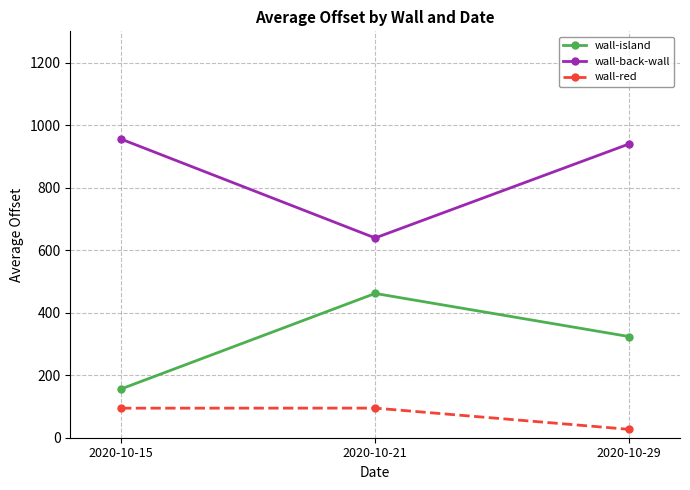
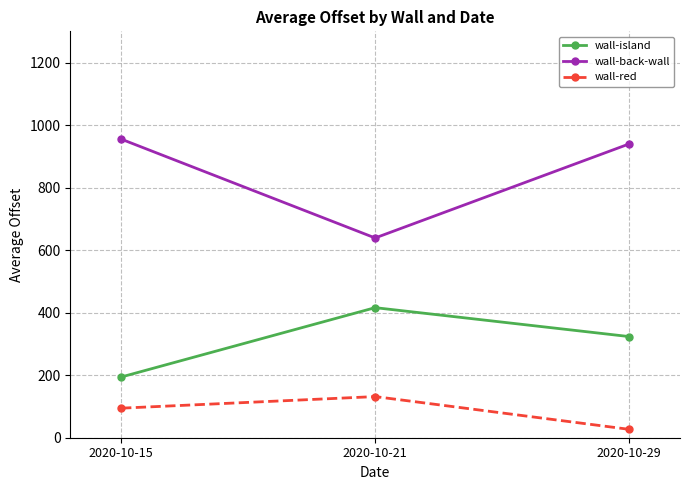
wall-island, 2020-10-15: 160 -> 190
wall-island, 2020-10-21: 460 -> 420
wall-red, 2020-10-21: 90 -> 130
